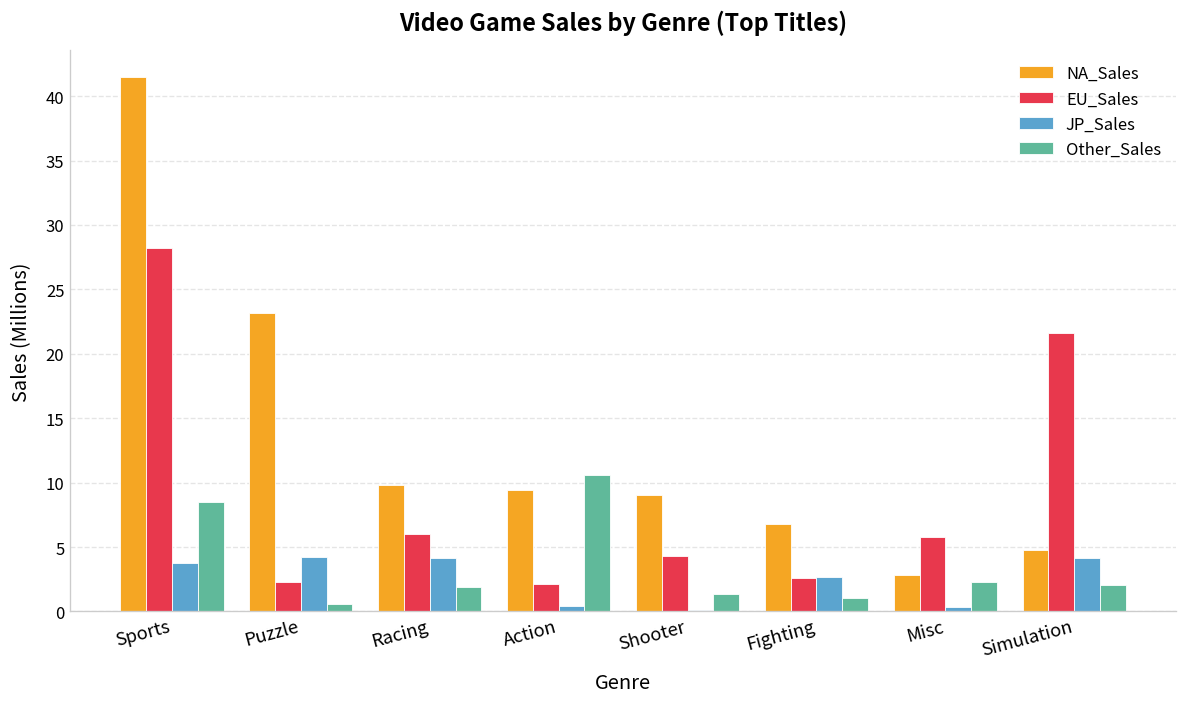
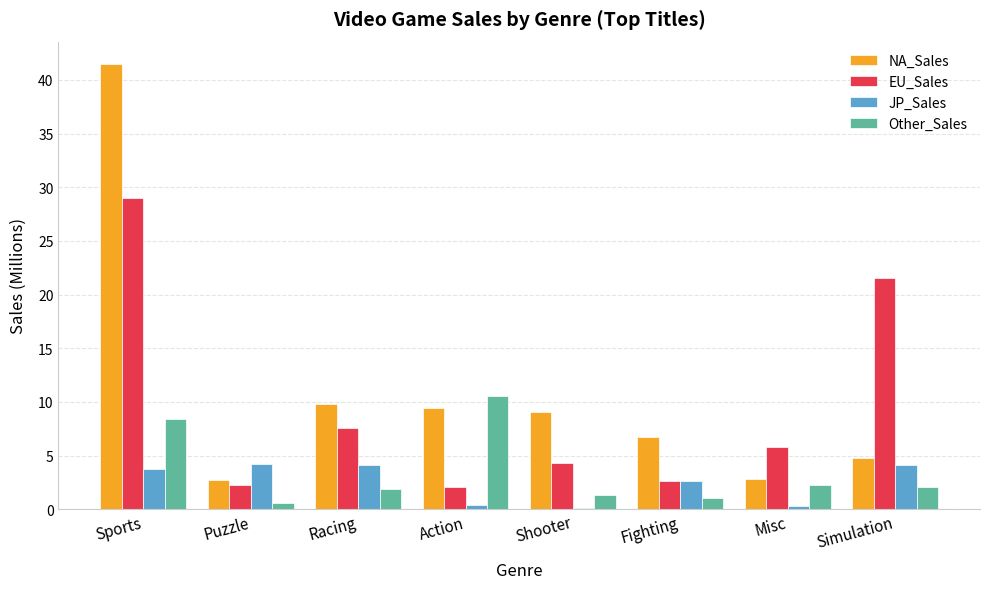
EU_Sales, Sports: 28.2 -> 29.0
NA_Sales, Puzzle: 23.2 -> 2.7
EU_Sales, Racing: 6.0 -> 7.6
